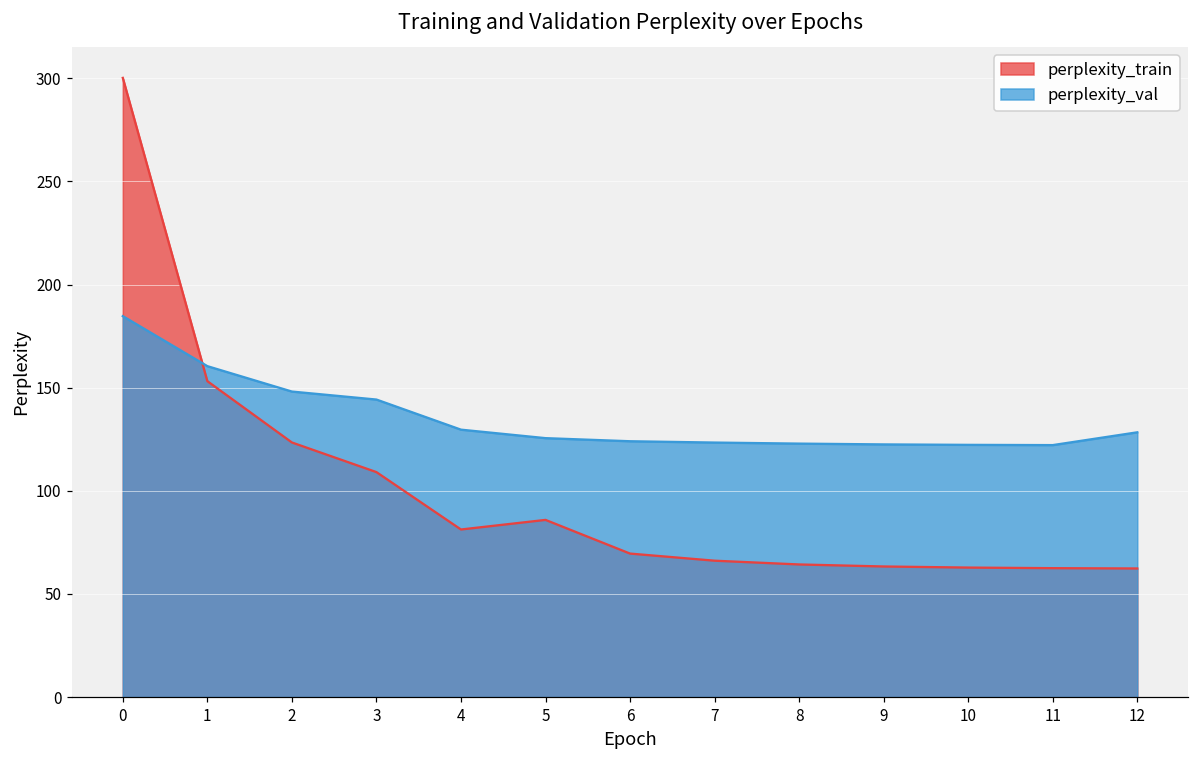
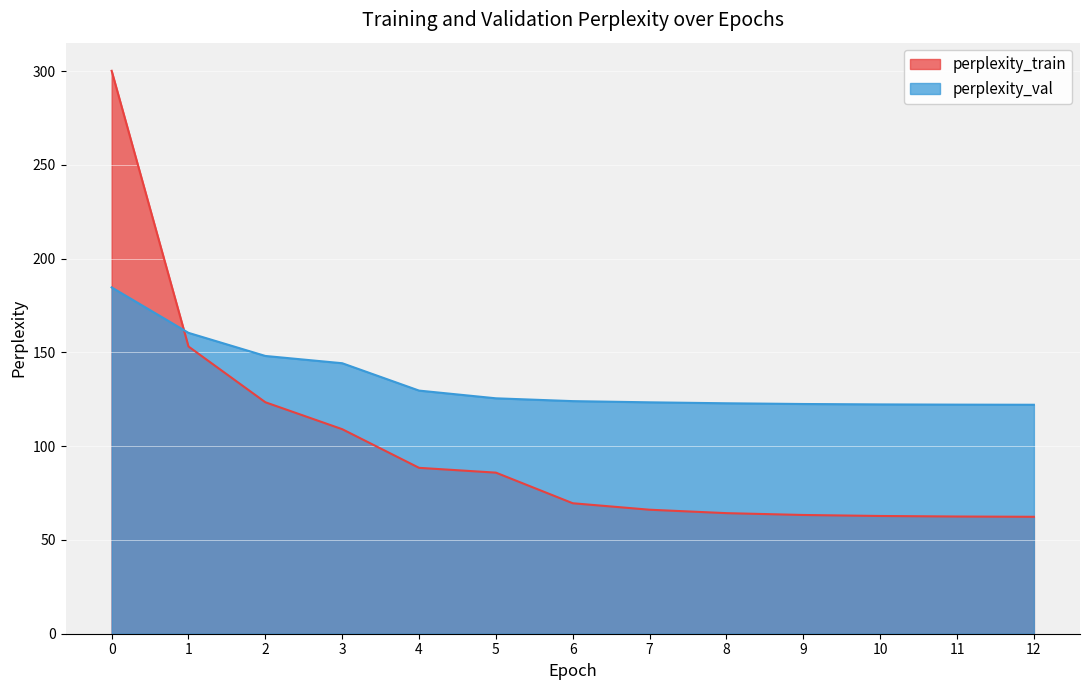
perplexity_train, 4: 81 -> 88
perplexity_val, 12: 128 -> 122
